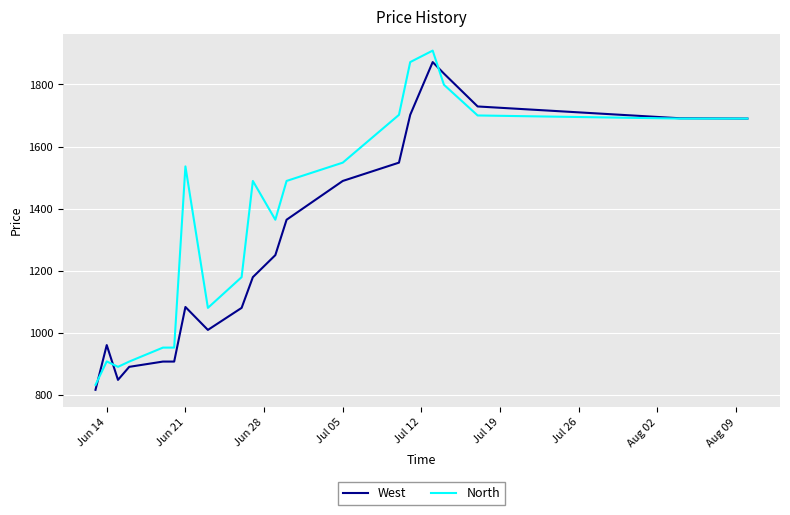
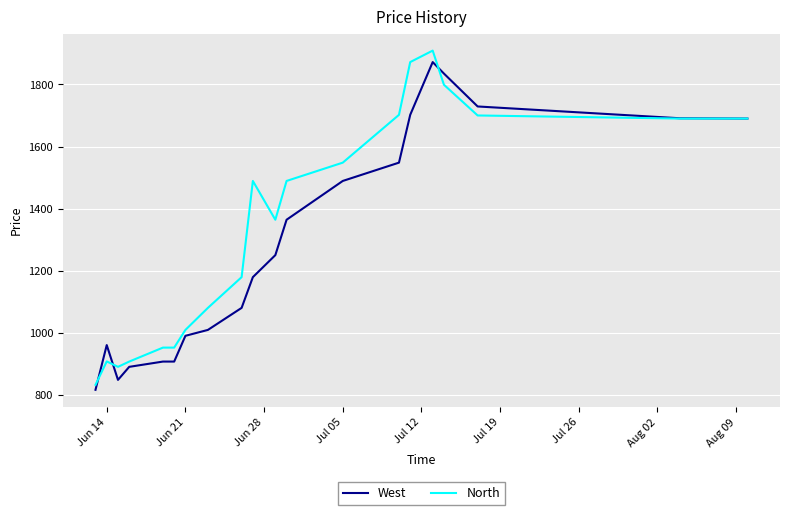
West, Jun 21: 1080 -> 990
North, Jun 21: 1540 -> 1010
